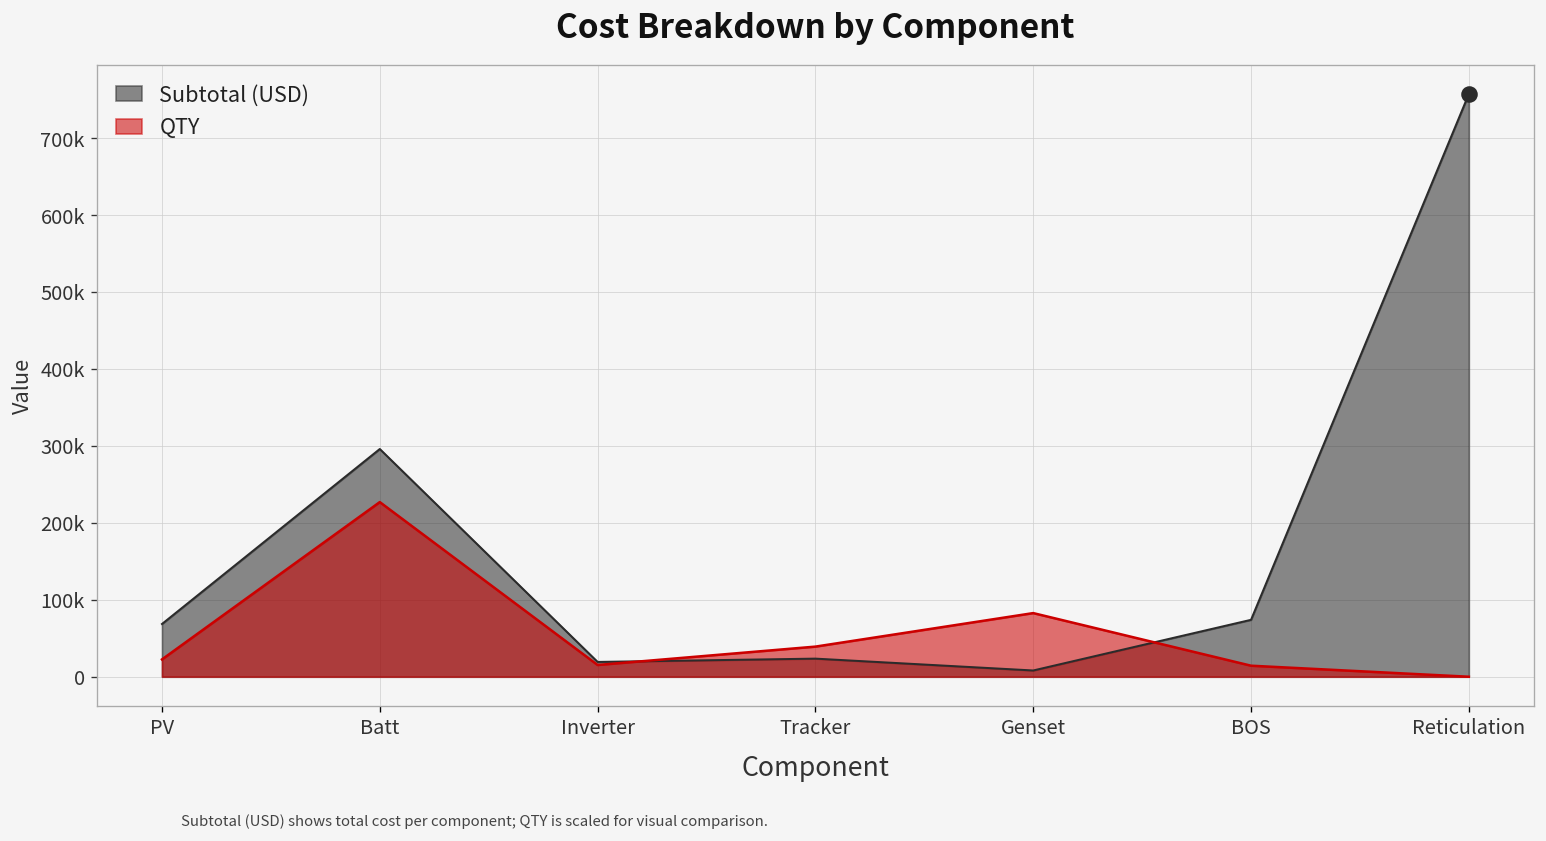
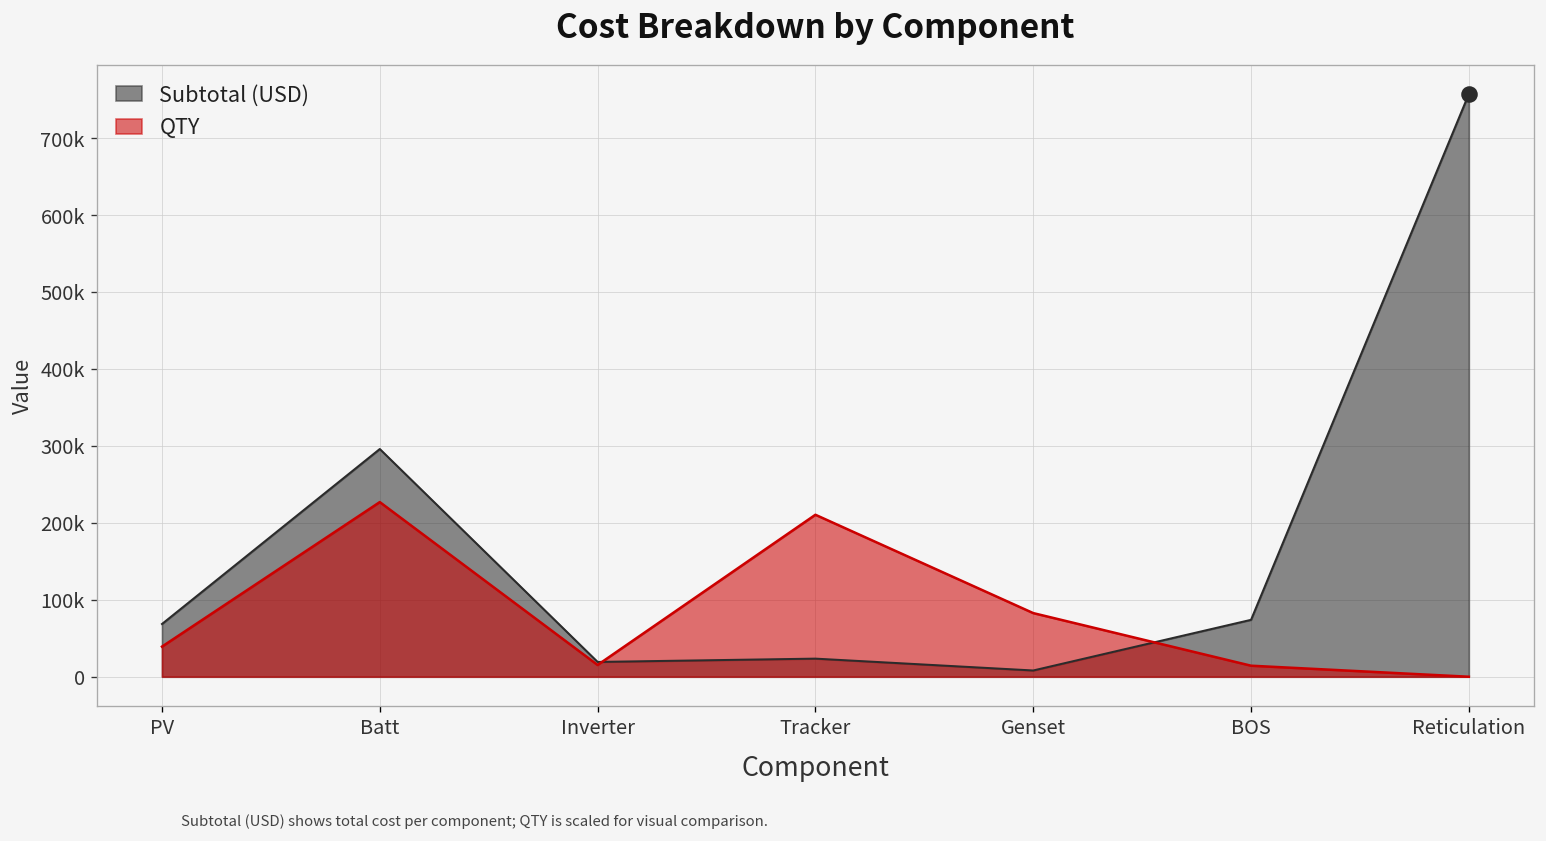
QTY, PV: 20000 -> 40000
QTY, Tracker: 40000 -> 210000
